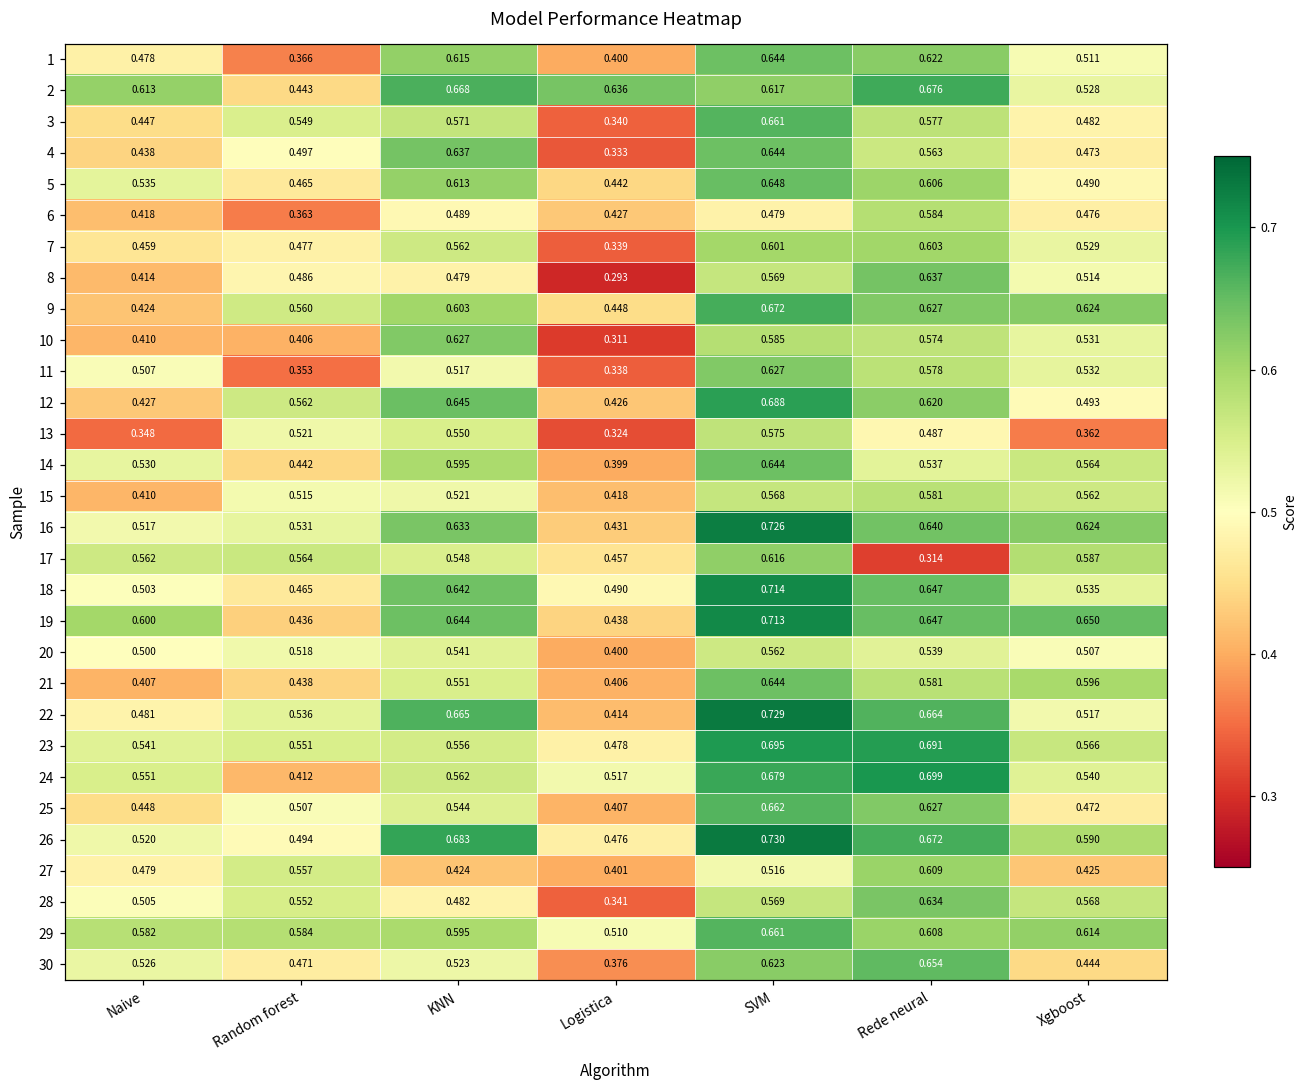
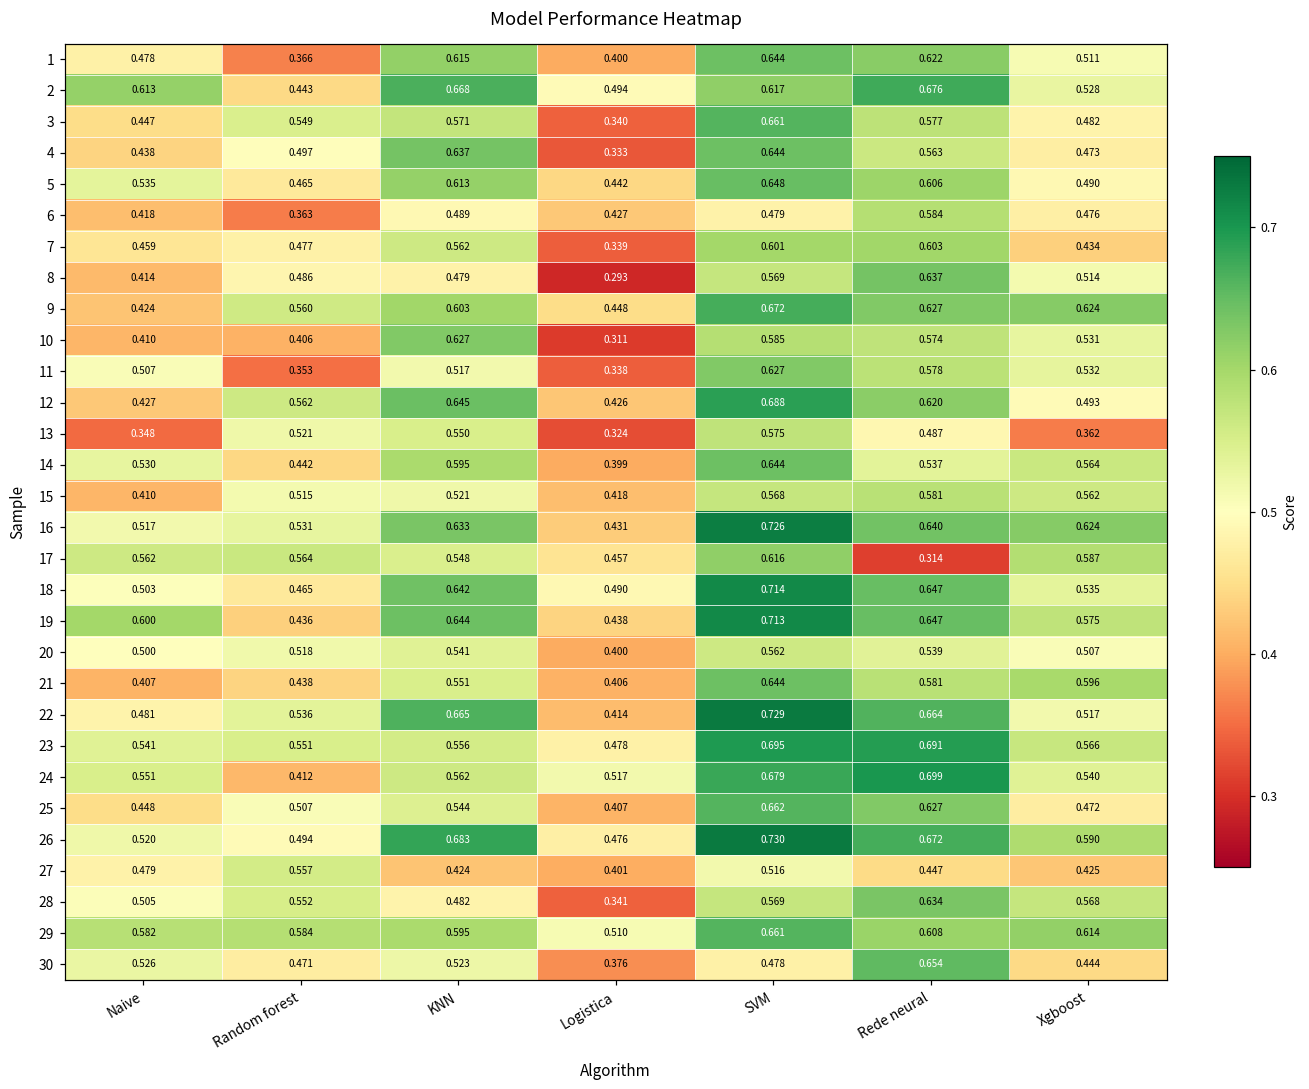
2, Logistica: 0.636 -> 0.494
7, Xgboost: 0.529 -> 0.434
19, Xgboost: 0.650 -> 0.575
27, Rede neural: 0.609 -> 0.447
30, SVM: 0.623 -> 0.478
